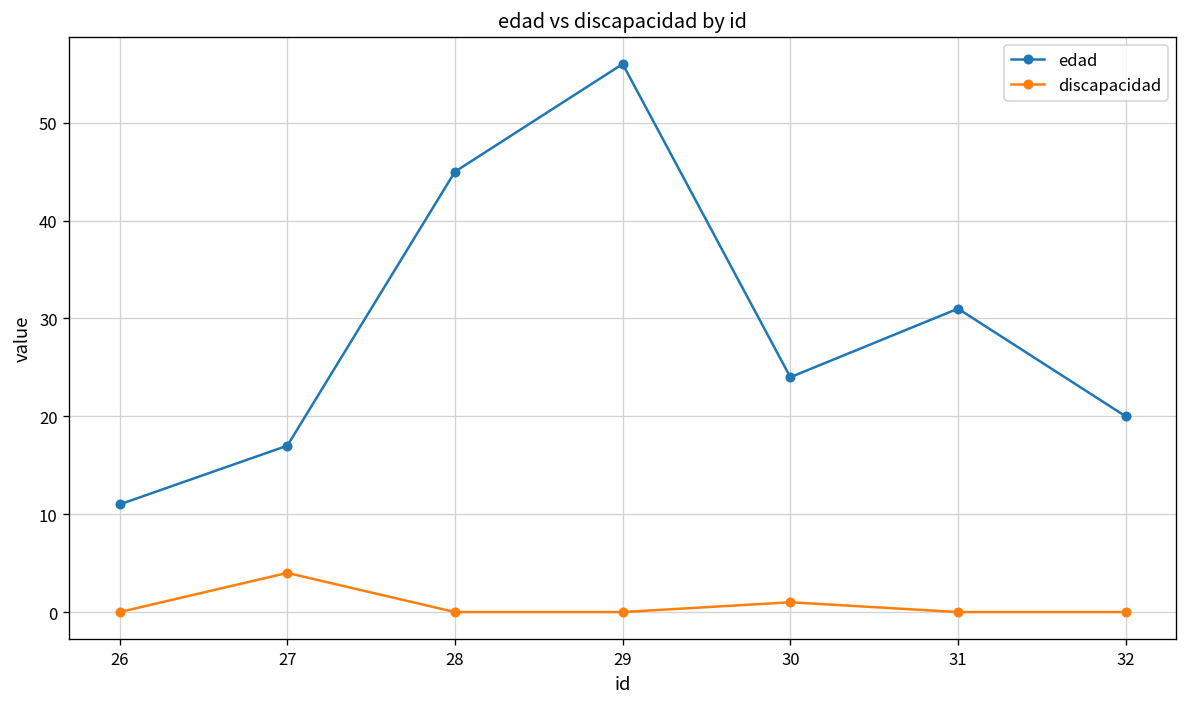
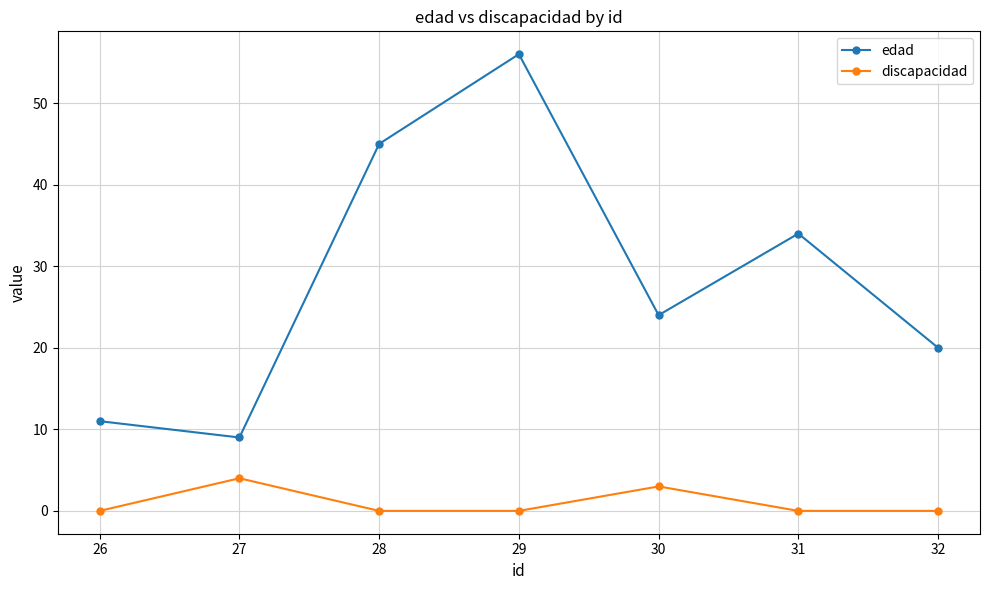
edad, 27: 17 -> 9
discapacidad, 30: 1 -> 3
edad, 31: 31 -> 34
